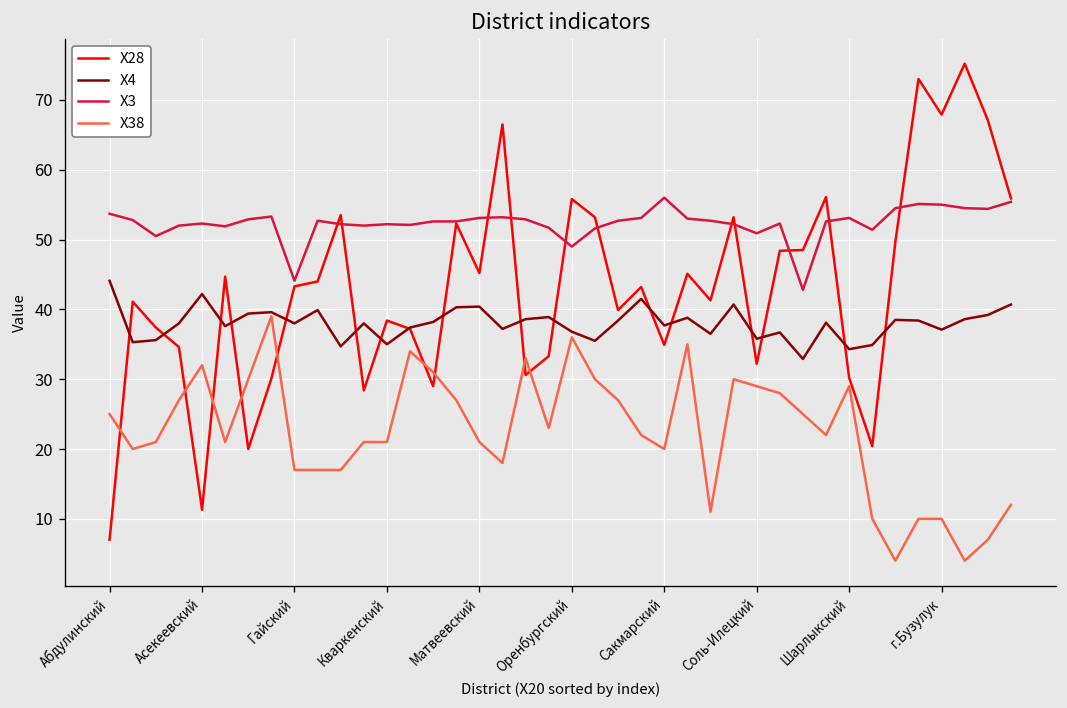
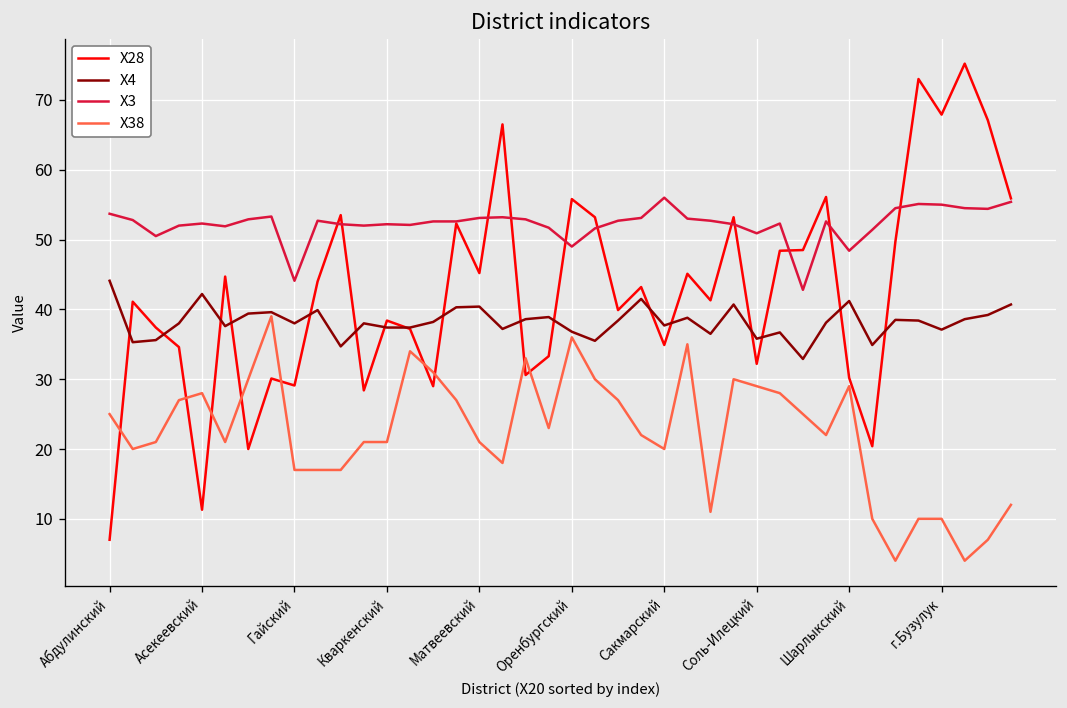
X38, Асекеевский: 32 -> 28
X28, Гайский: 43 -> 29
X4, Кваркенский: 35 -> 37
X4, Шарлыкский: 34 -> 41
X3, Шарлыкский: 53 -> 48
